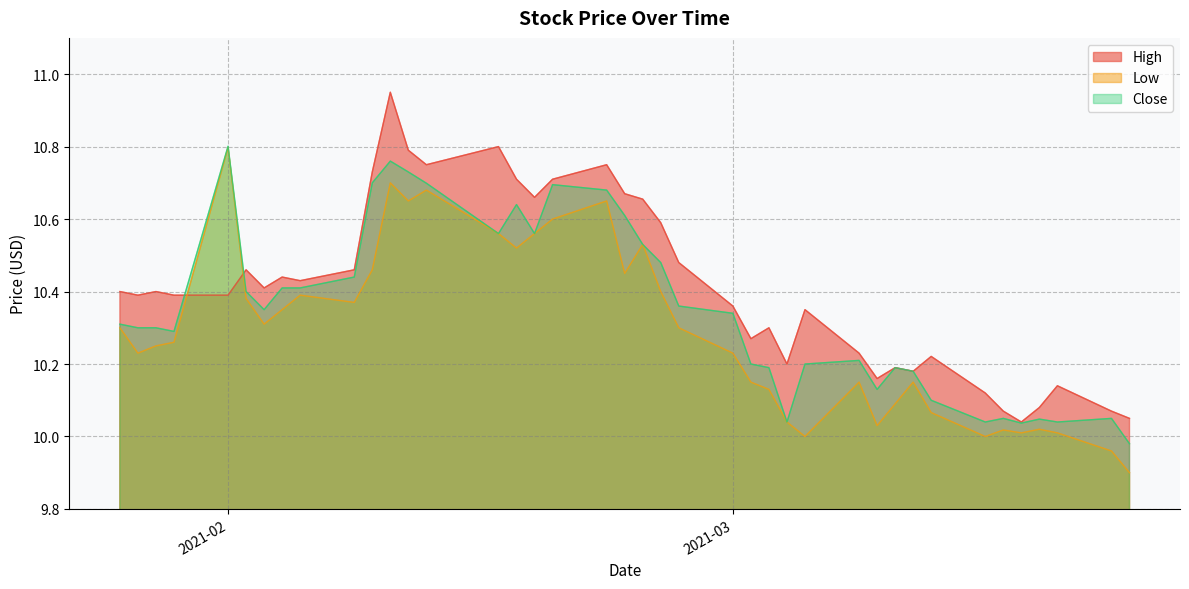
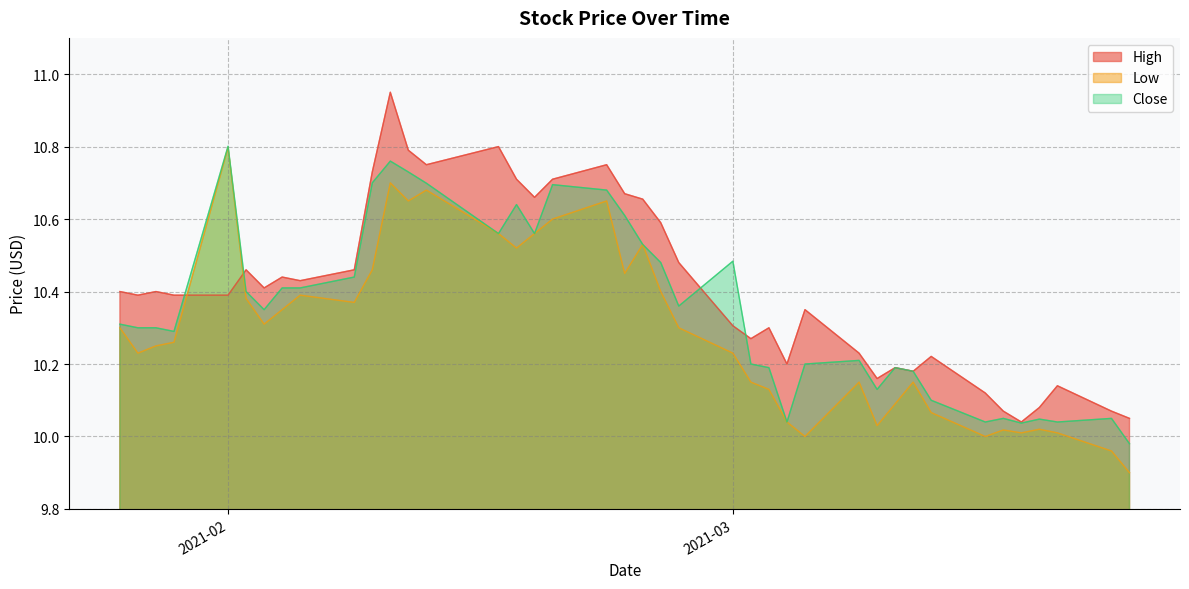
High, 2021-03: 10.36 -> 10.31
Close, 2021-03: 10.34 -> 10.48
